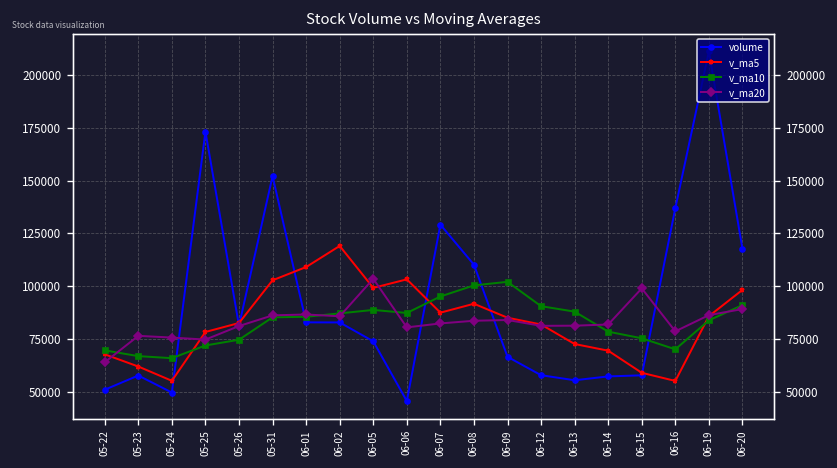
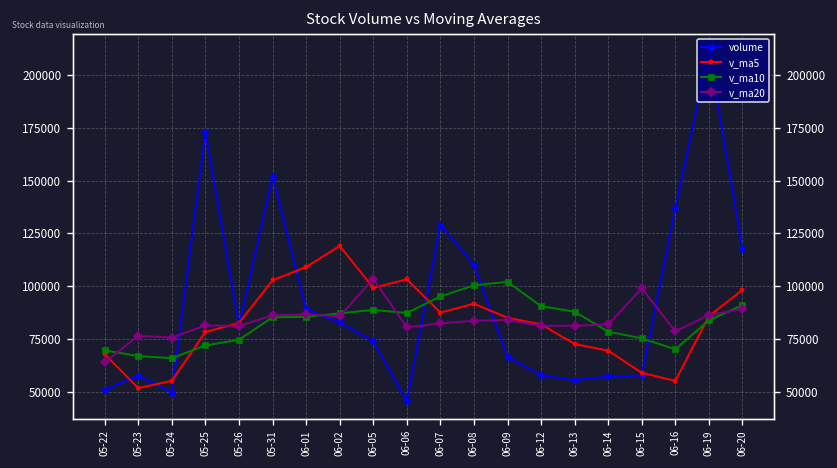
v_ma5, 05-23: 62000 -> 52000
v_ma20, 05-25: 75000 -> 81000
volume, 06-01: 83000 -> 89000
